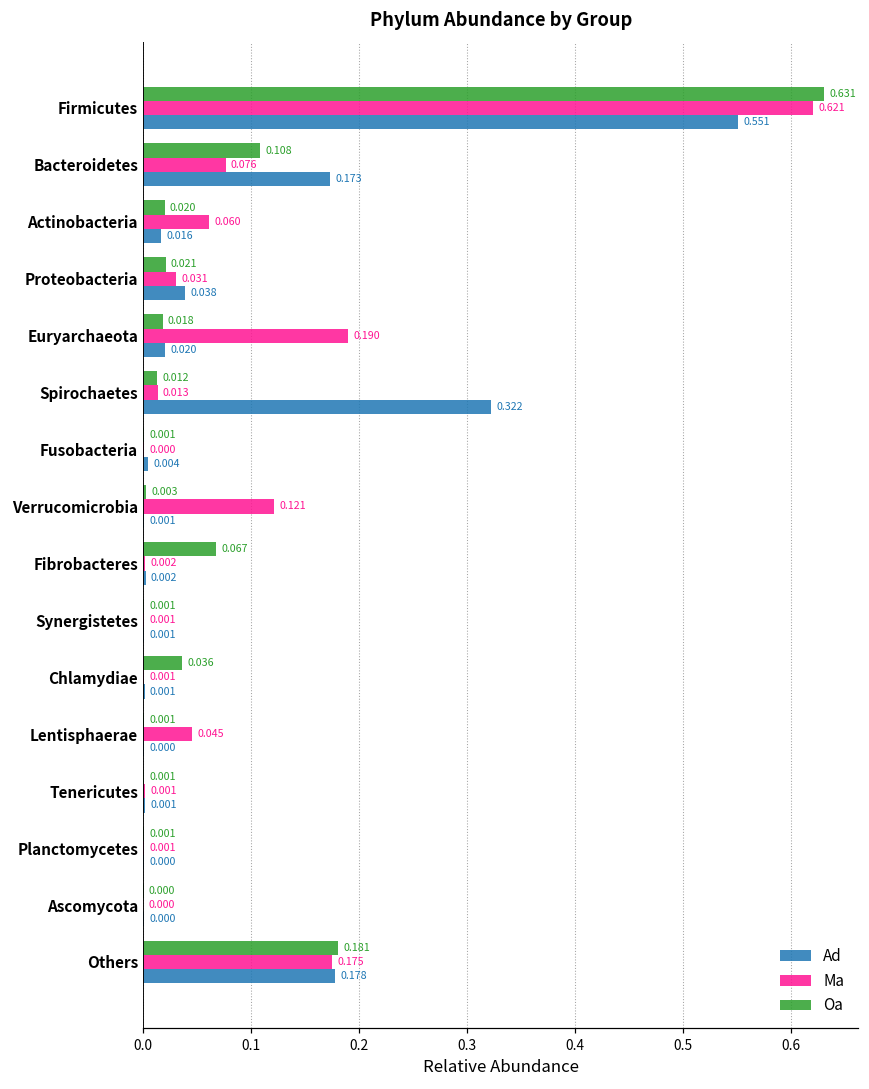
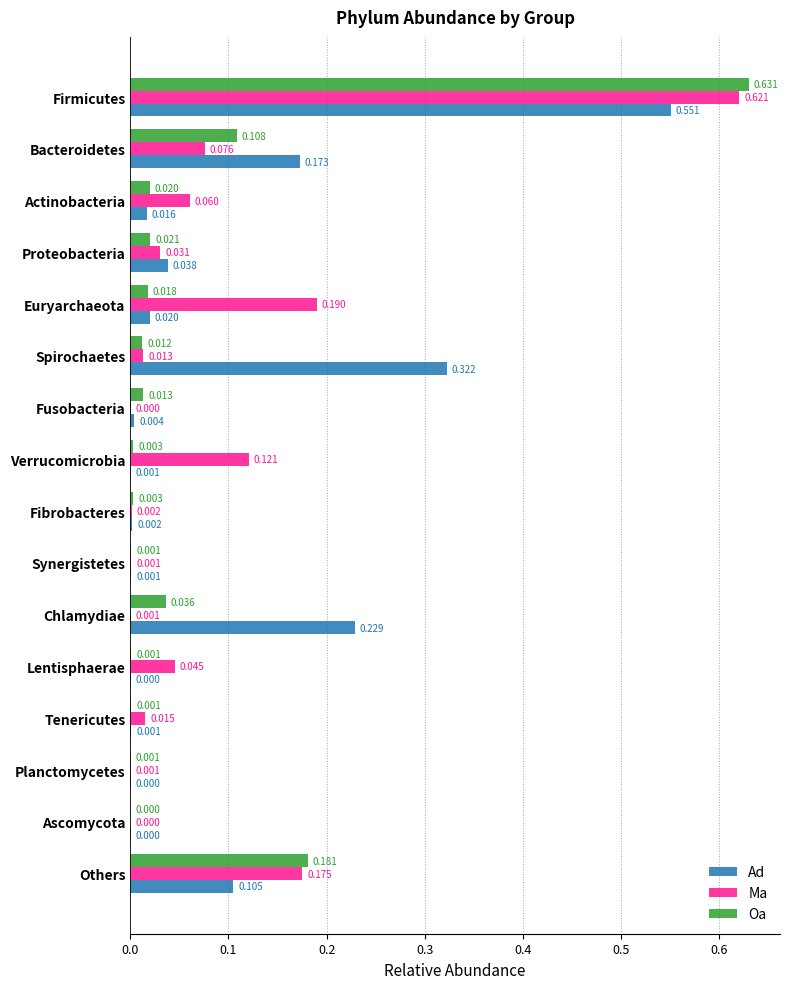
Oa, Fusobacteria: 0.001 -> 0.013
Oa, Fibrobacteres: 0.067 -> 0.003
Ad, Chlamydiae: 0.001 -> 0.229
Ma, Tenericutes: 0.001 -> 0.015
Ad, Others: 0.178 -> 0.105
